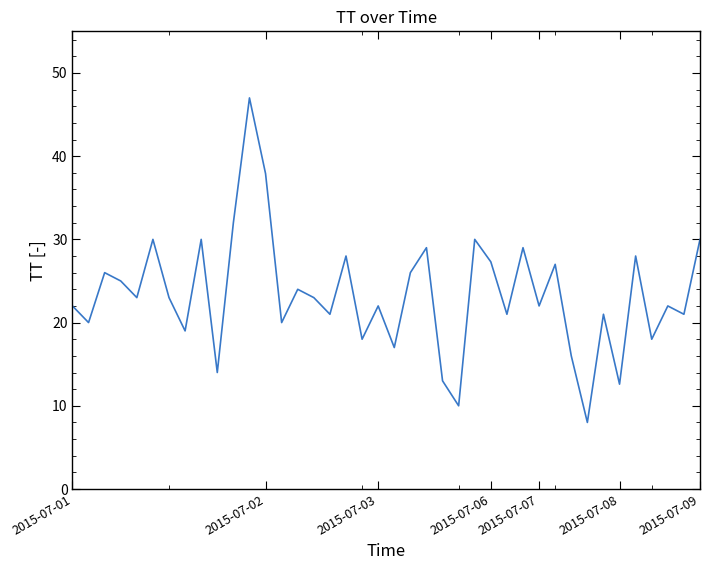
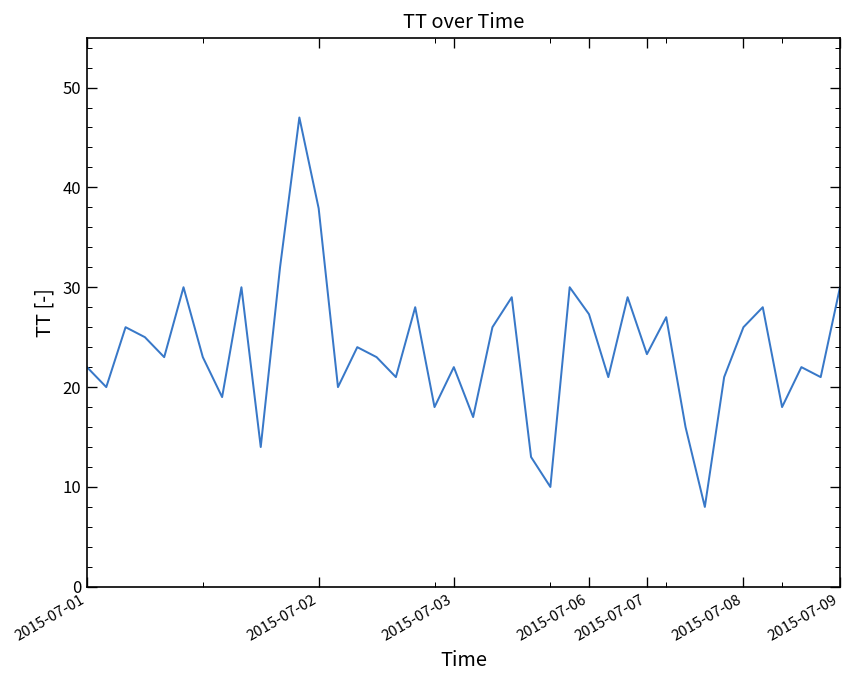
2015-07-07: 22 -> 23
2015-07-08: 13 -> 26
